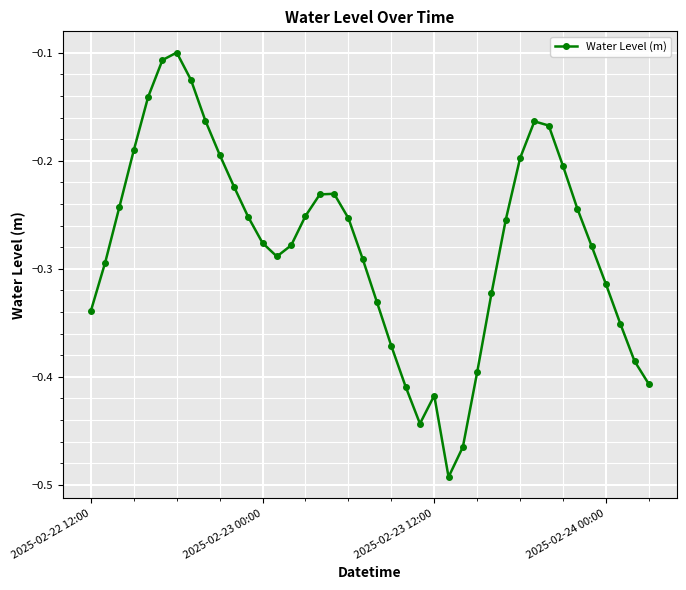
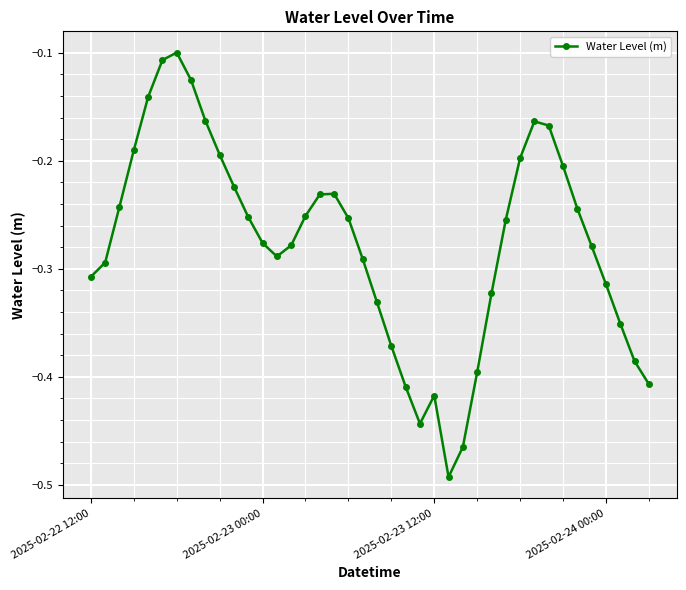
2025-02-22 12:00: -0.339 -> -0.307
